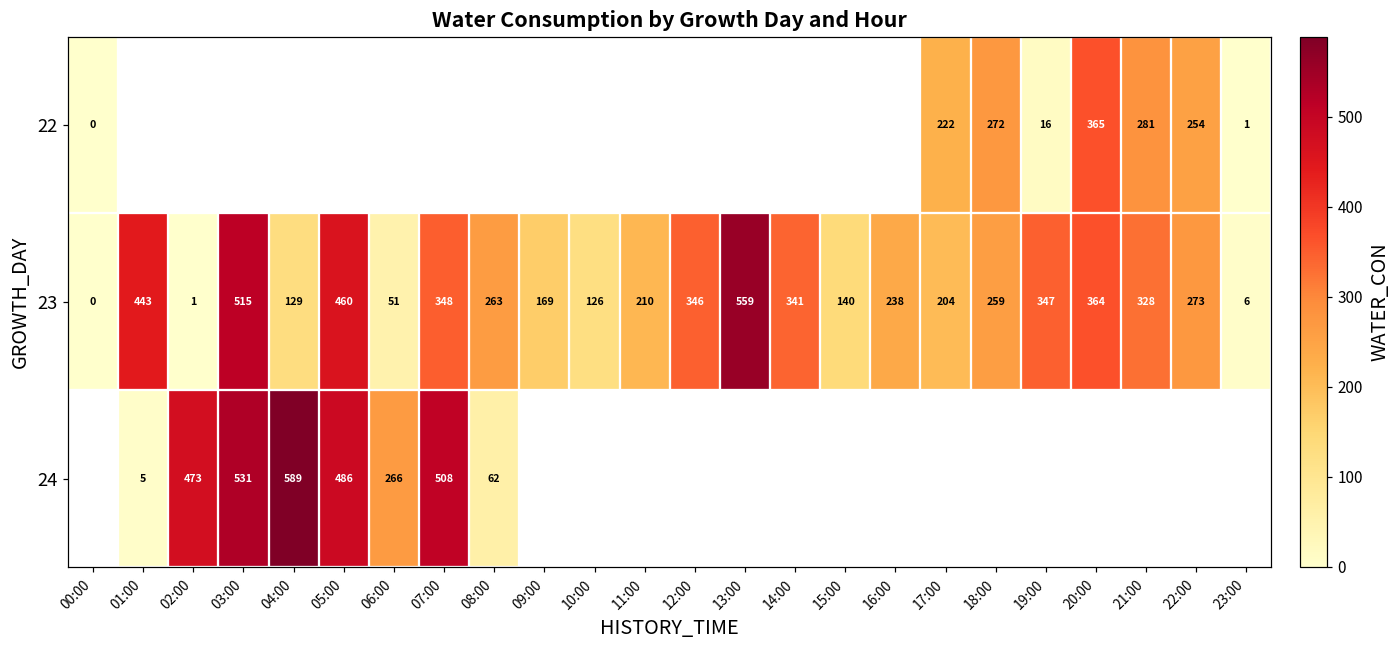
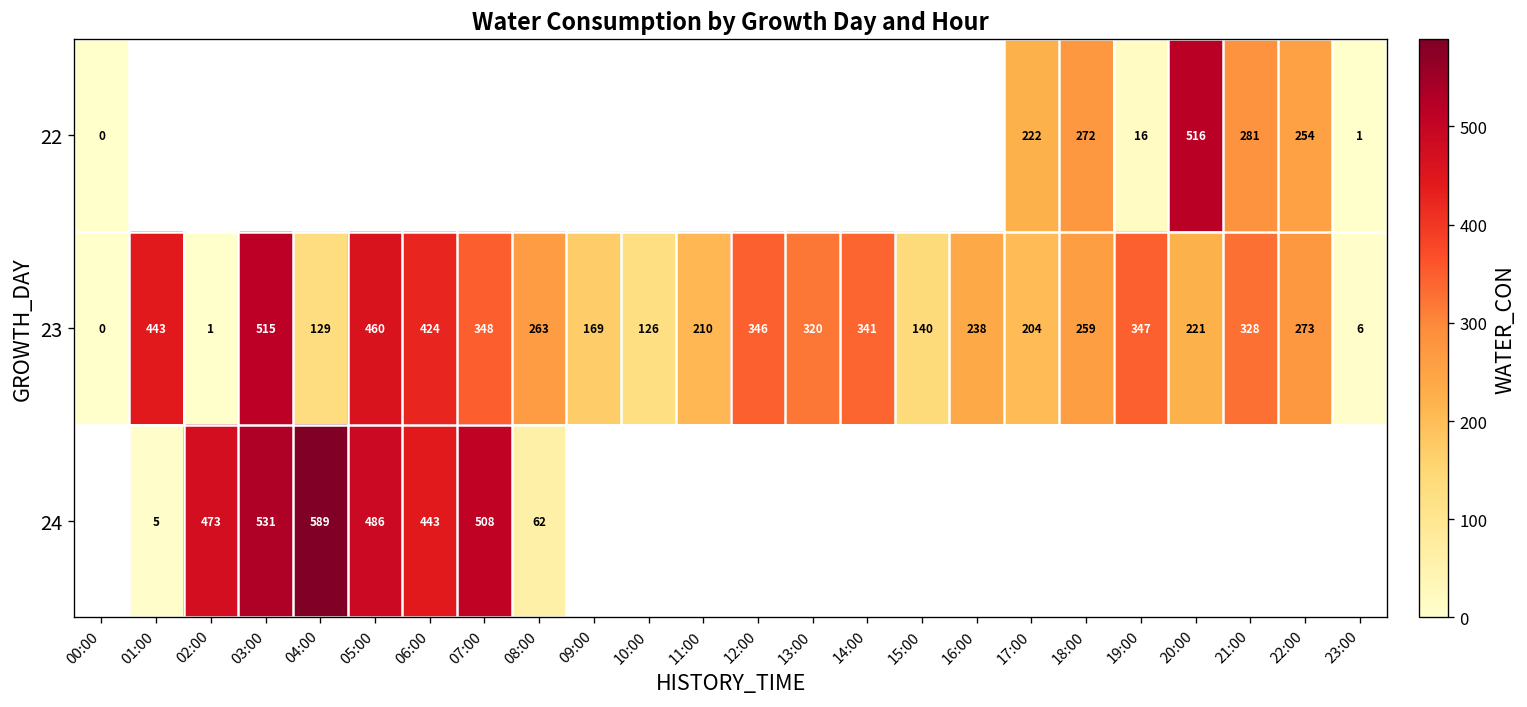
22, 20:00: 365 -> 516
23, 06:00: 51 -> 424
23, 13:00: 559 -> 320
23, 20:00: 364 -> 221
24, 06:00: 266 -> 443
